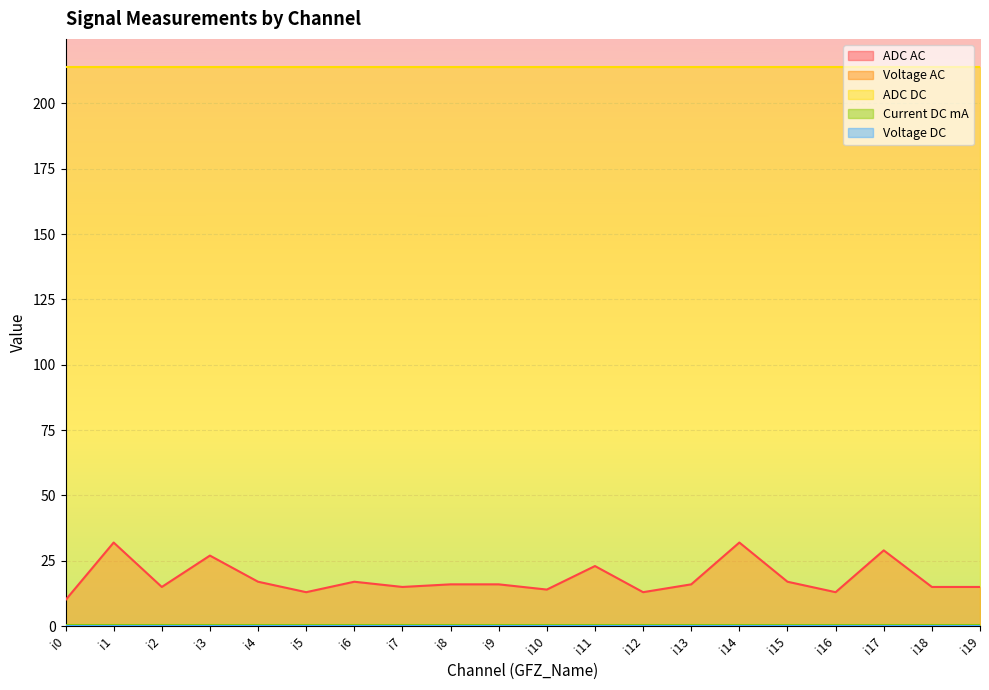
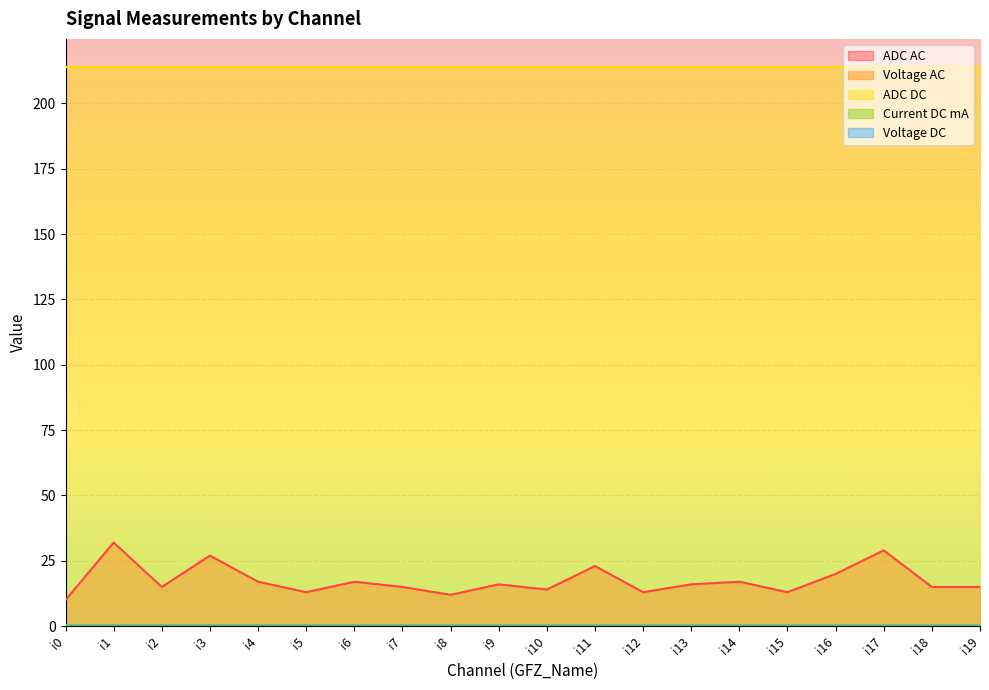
ADC AC, i8: 16 -> 12
ADC AC, i14: 32 -> 17
ADC AC, i15: 17 -> 13
ADC AC, i16: 13 -> 20
